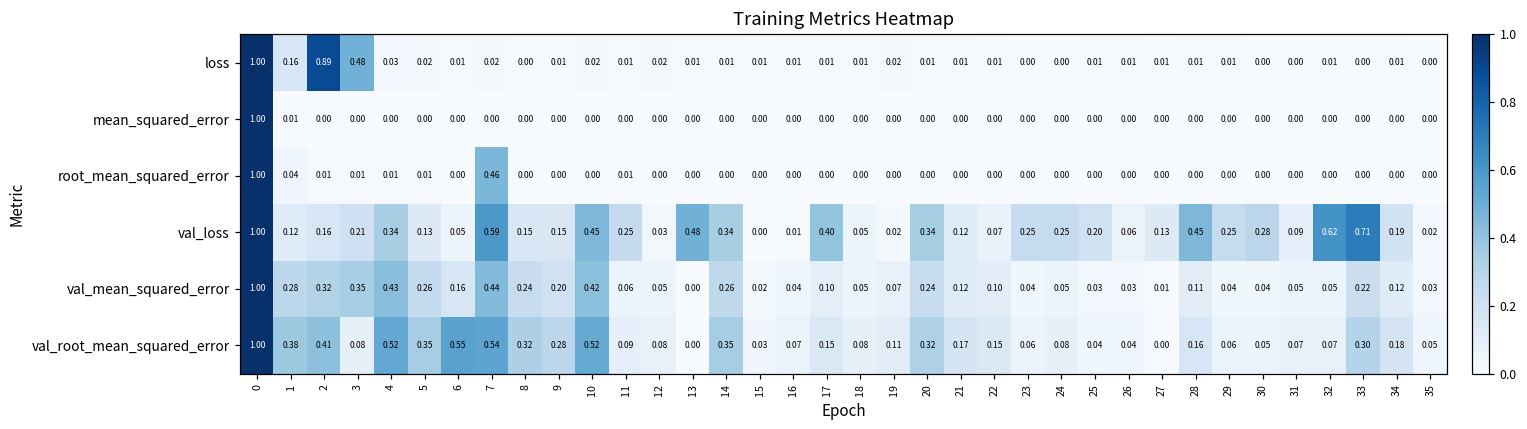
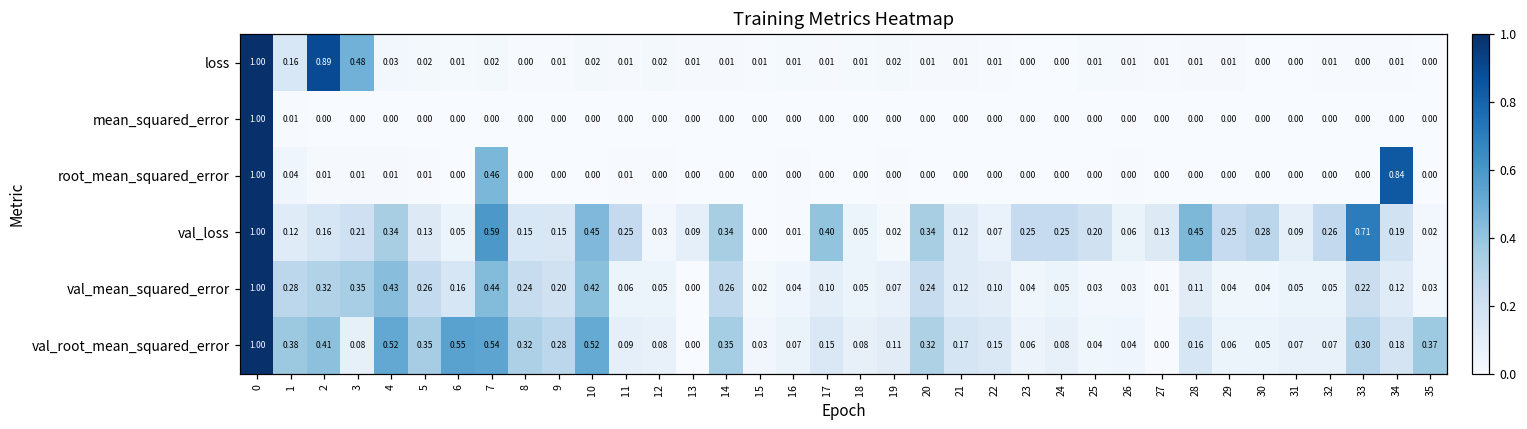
root_mean_squared_error, 34: 0.00 -> 0.84
val_loss, 13: 0.48 -> 0.09
val_loss, 32: 0.62 -> 0.26
val_root_mean_squared_error, 35: 0.05 -> 0.37
